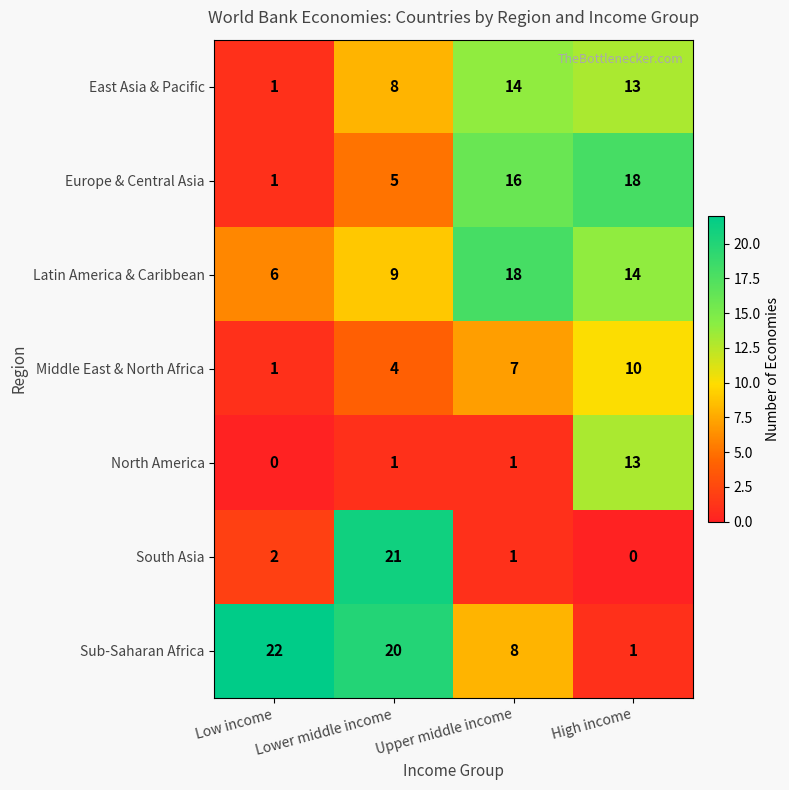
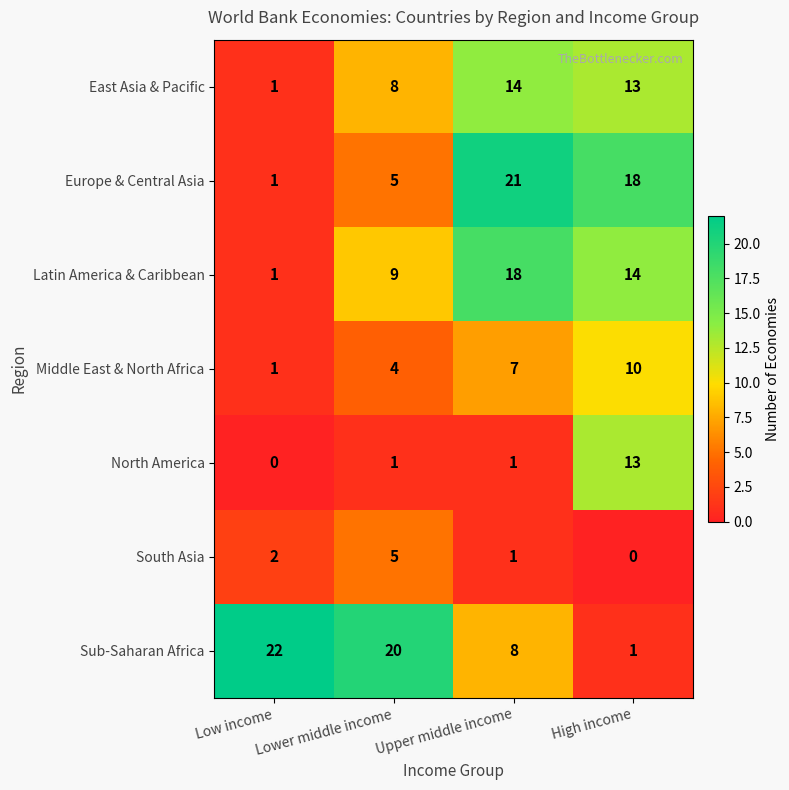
Europe & Central Asia, Upper middle income: 16 -> 21
Latin America & Caribbean, Low income: 6 -> 1
South Asia, Lower middle income: 21 -> 5
